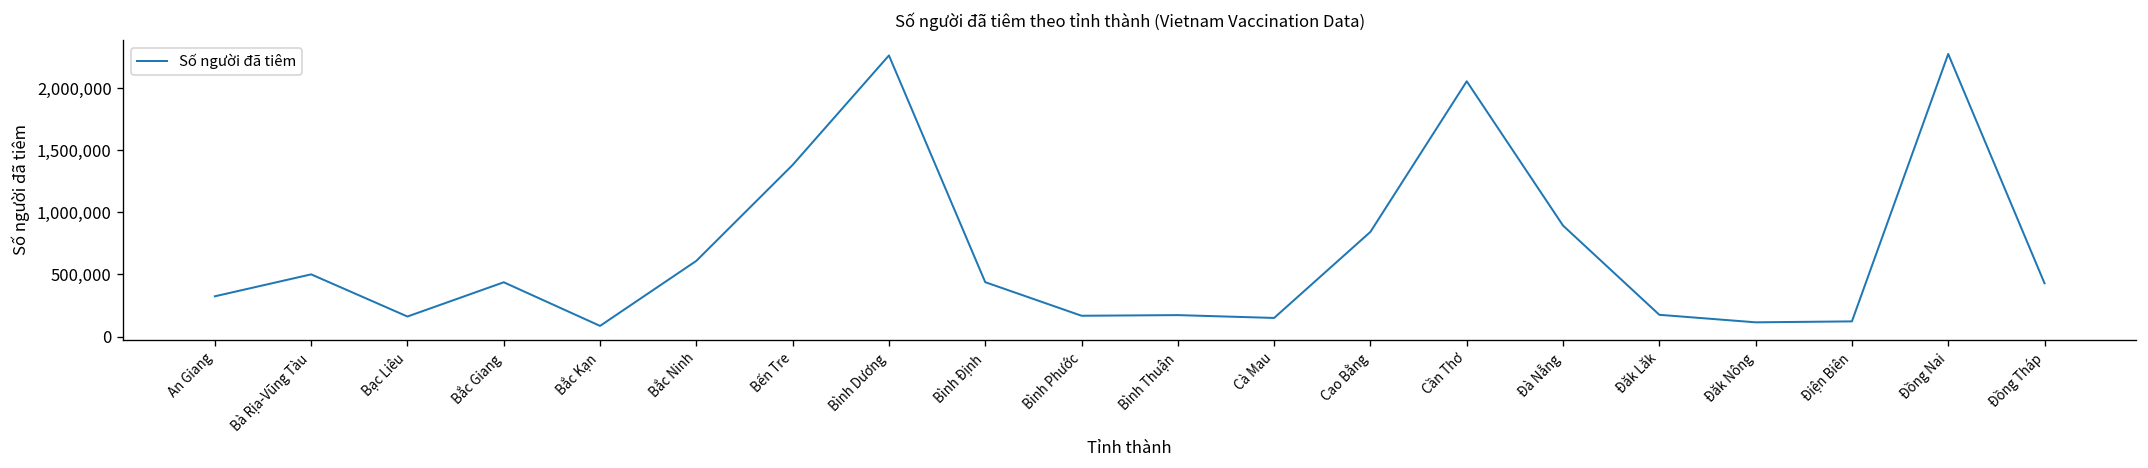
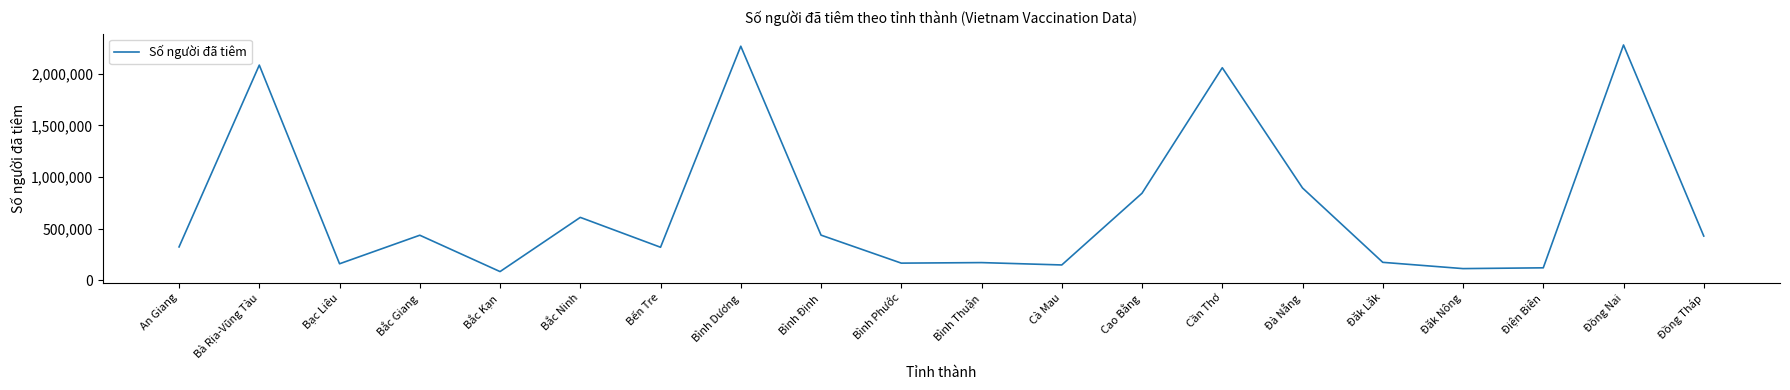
Bà Rịa-Vũng Tàu: 500,000 -> 2,080,000
Bến Tre: 1,380,000 -> 320,000
